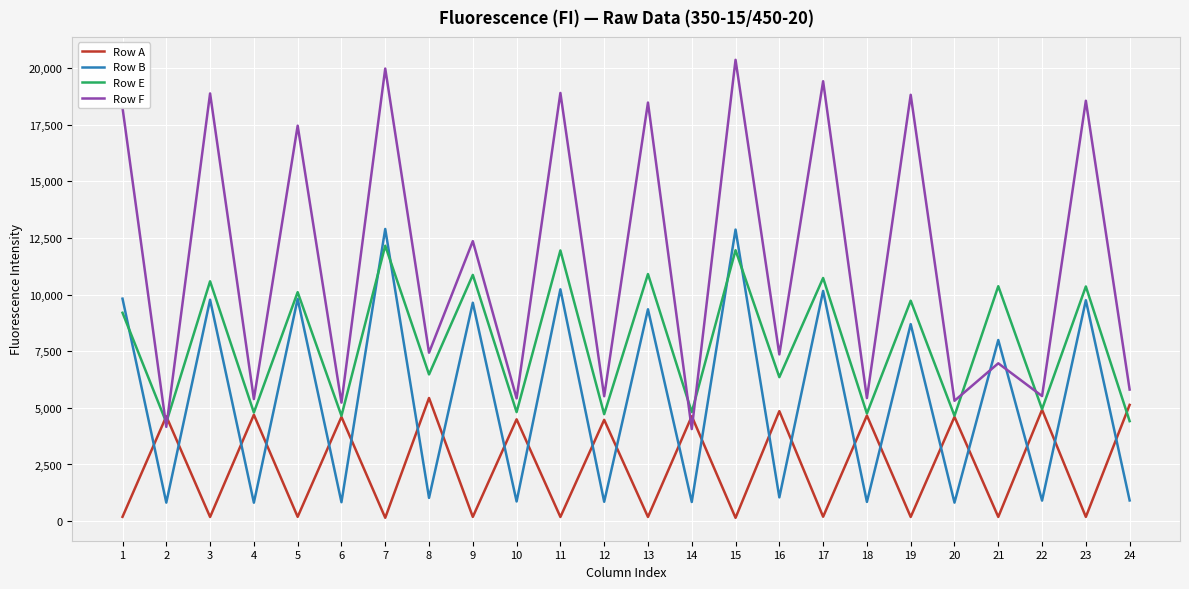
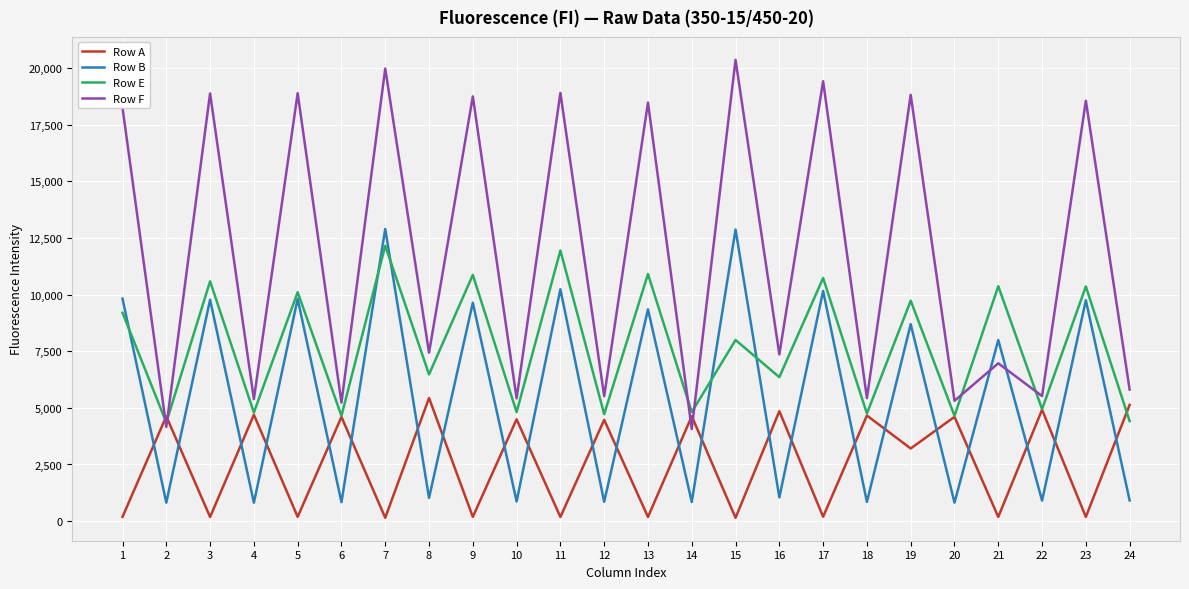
Row F, 5: 17,500 -> 18,900
Row F, 9: 12,400 -> 18,800
Row E, 15: 12,000 -> 8,000
Row A, 19: 200 -> 3,200
